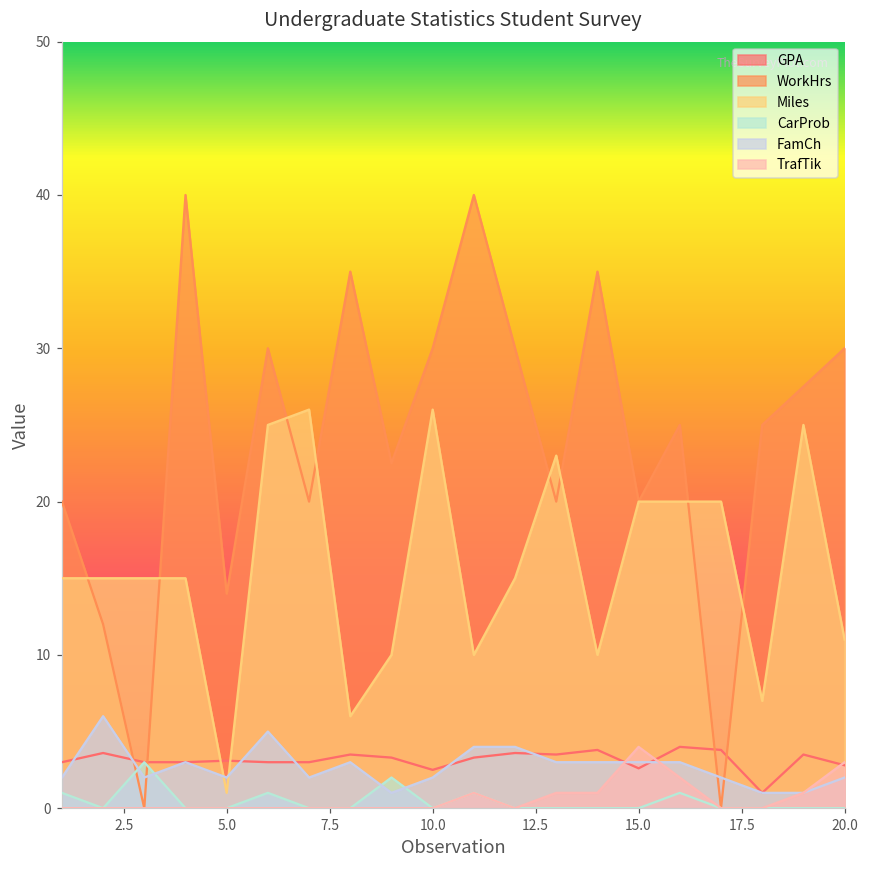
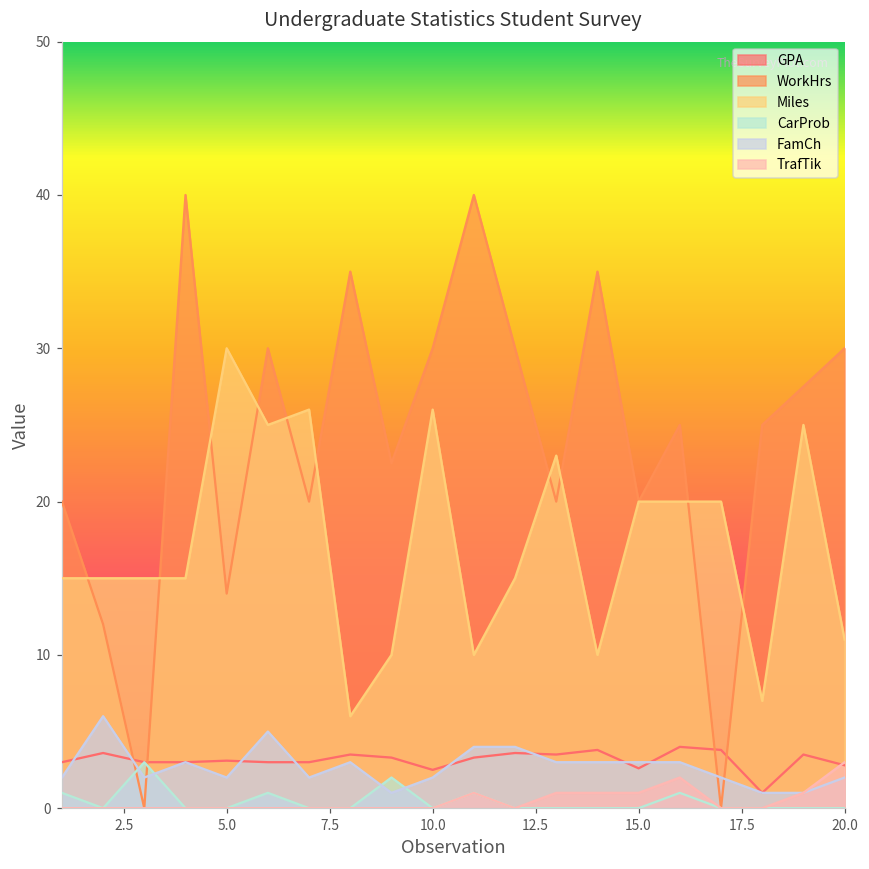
Miles, 5.0: 1 -> 30
TrafTik, 15.0: 4 -> 1
